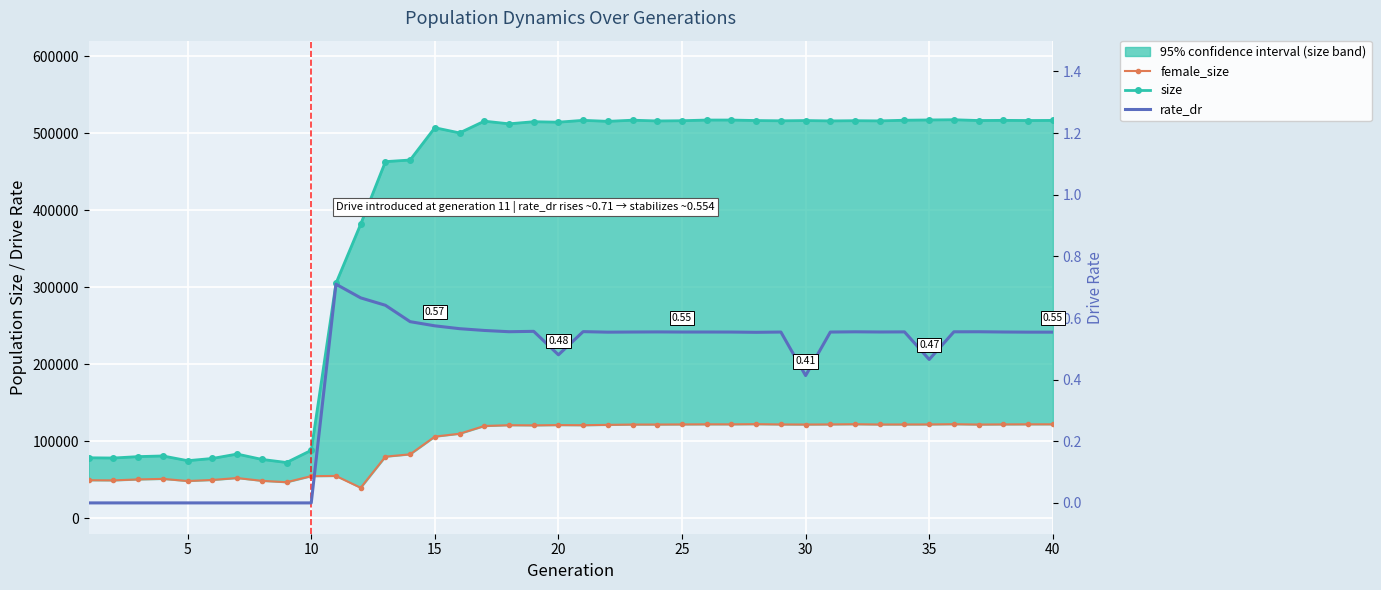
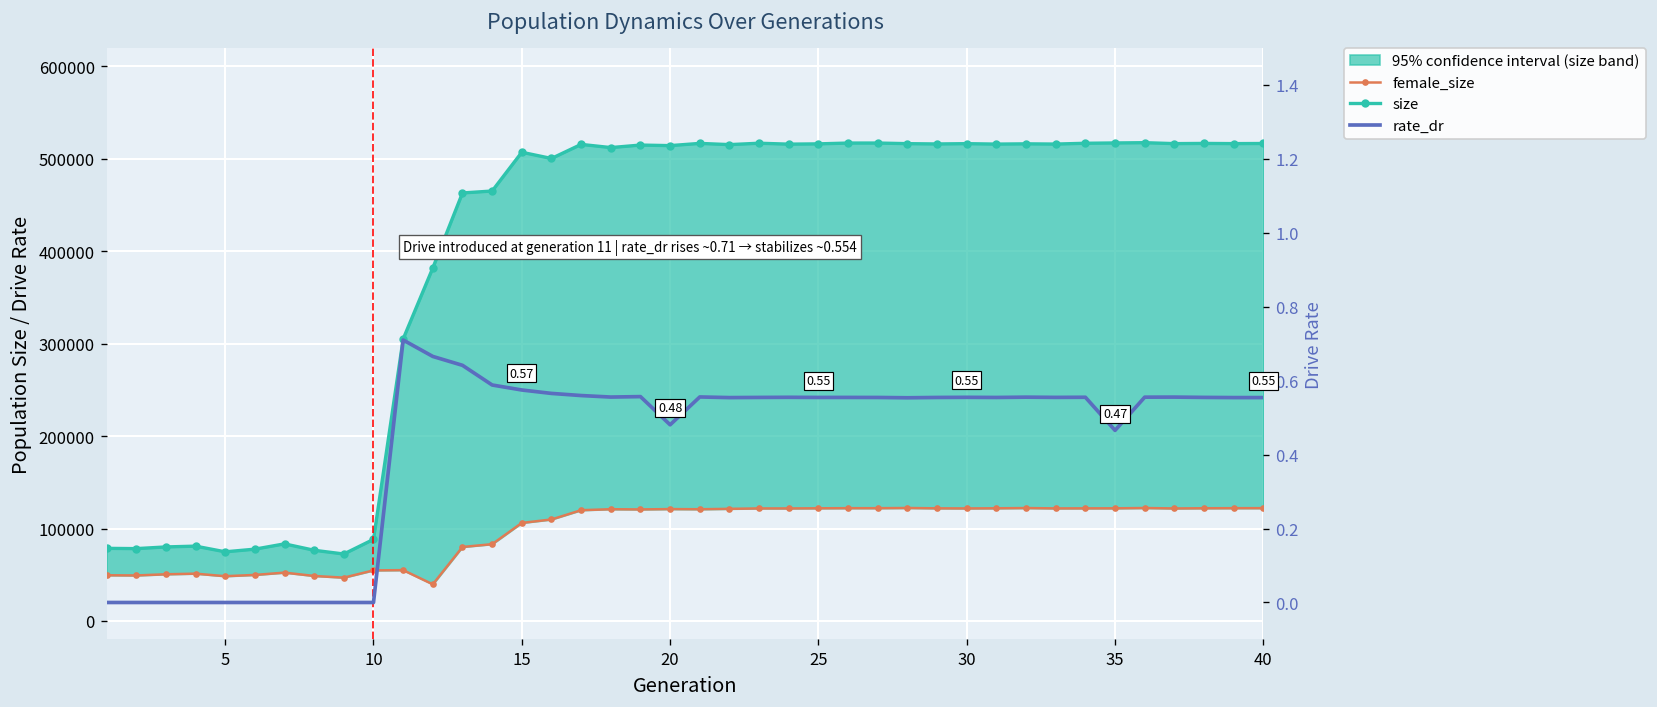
rate_dr, 30: 0.41 -> 0.55
